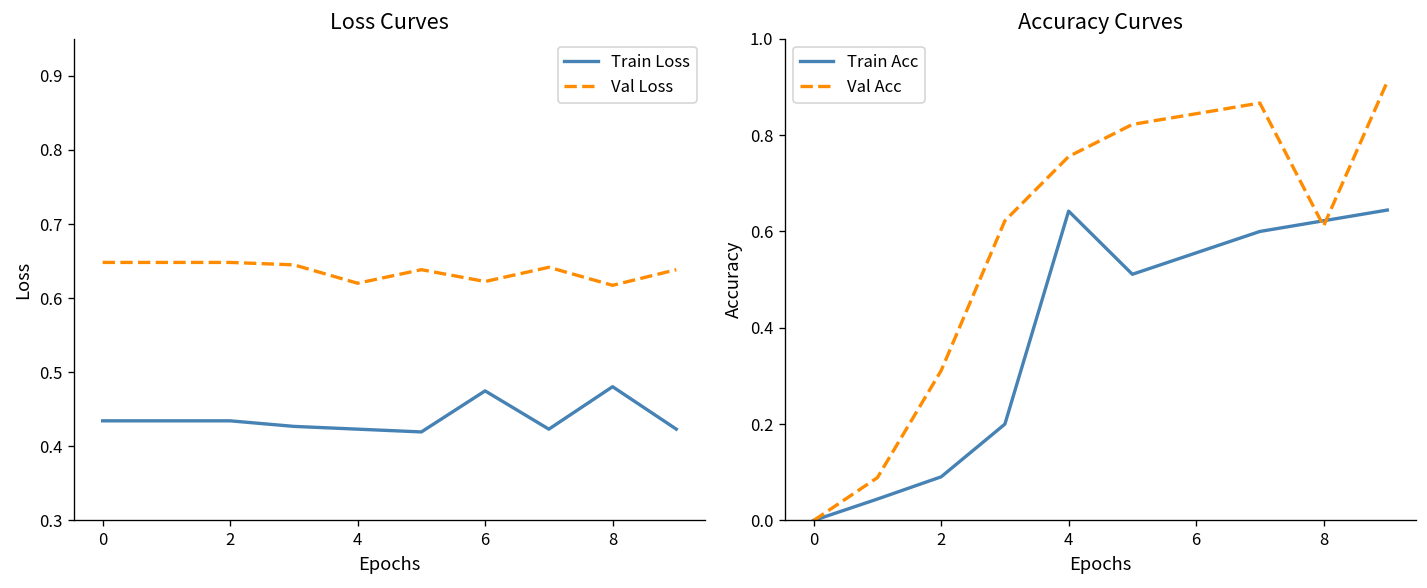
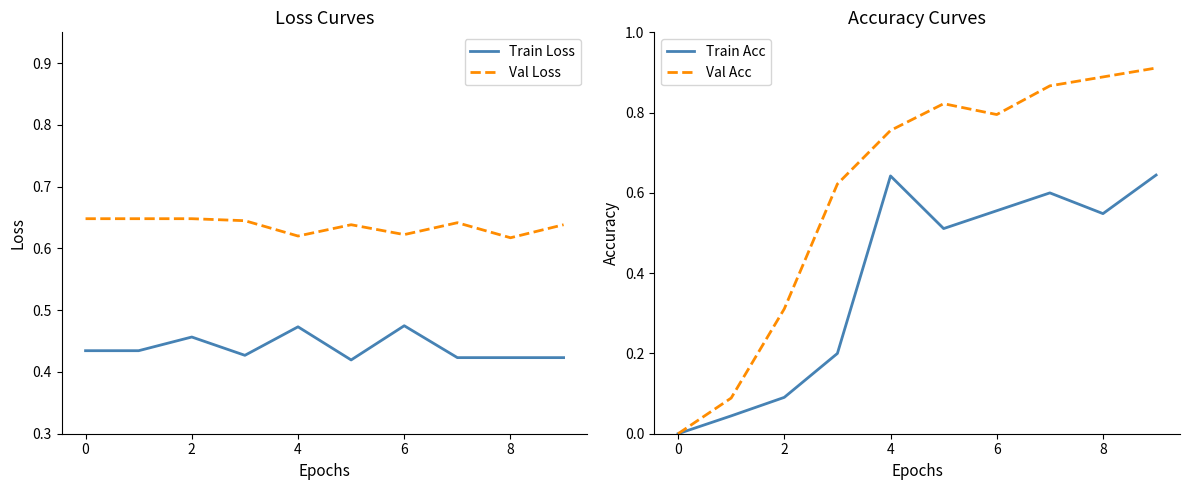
Loss Curves, Train Loss, 2: 0.43 -> 0.46
Loss Curves, Train Loss, 4: 0.42 -> 0.47
Loss Curves, Train Loss, 8: 0.48 -> 0.42
Accuracy Curves, Val Acc, 6: 0.84 -> 0.80
Accuracy Curves, Train Acc, 8: 0.62 -> 0.55
Accuracy Curves, Val Acc, 8: 0.61 -> 0.89
